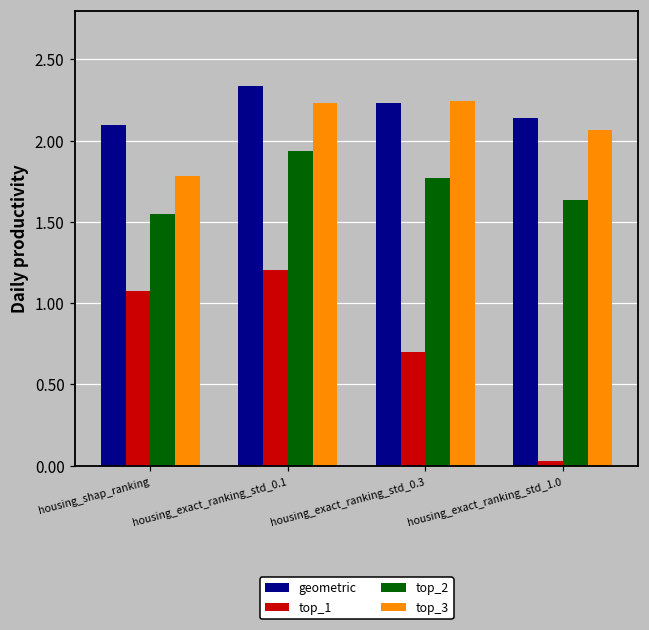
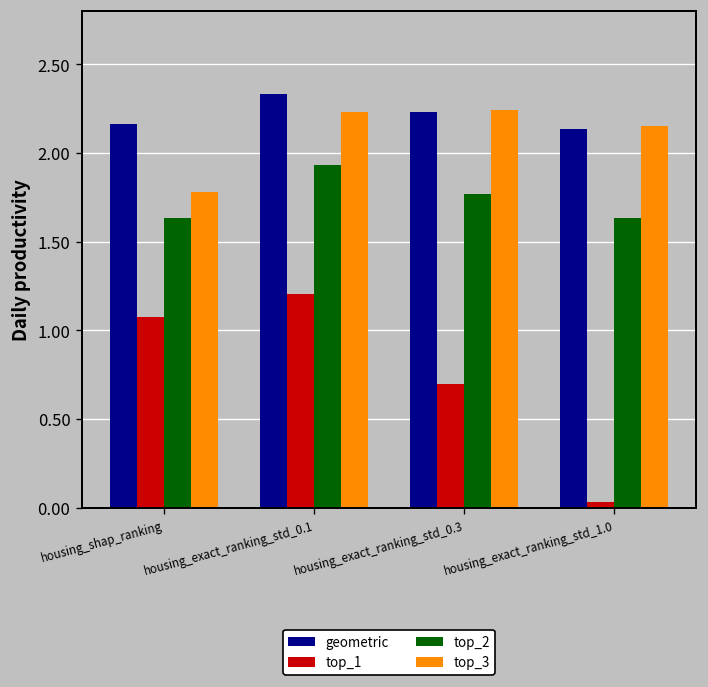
geometric, housing_shap_ranking: 2.09 -> 2.16
top_2, housing_shap_ranking: 1.55 -> 1.63
top_3, housing_exact_ranking_std_1.0: 2.07 -> 2.15
